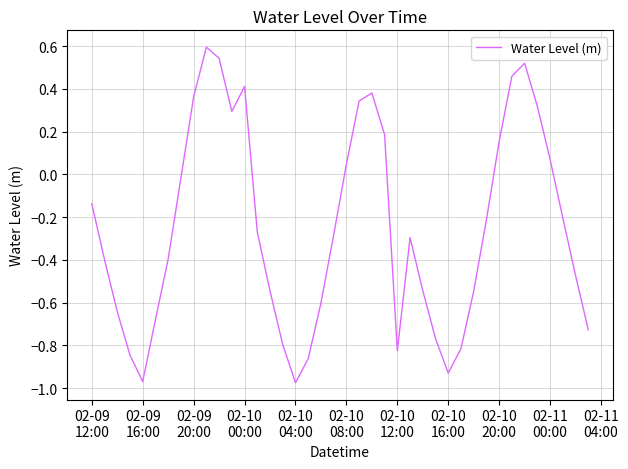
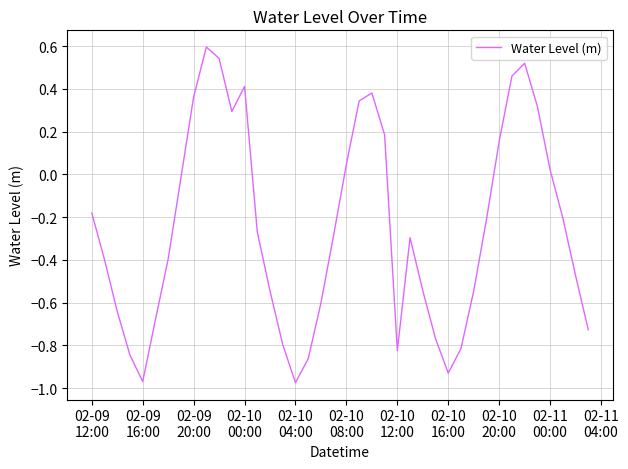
02-09 12:00: -0.14 -> -0.18
02-11 00:00: 0.07 -> 0.02
